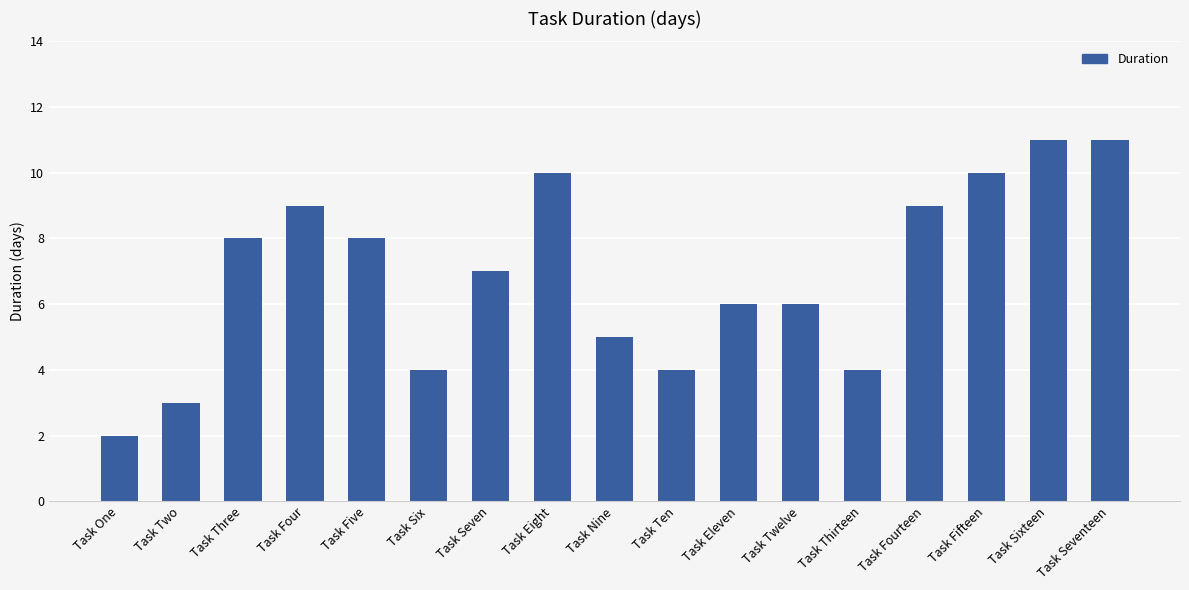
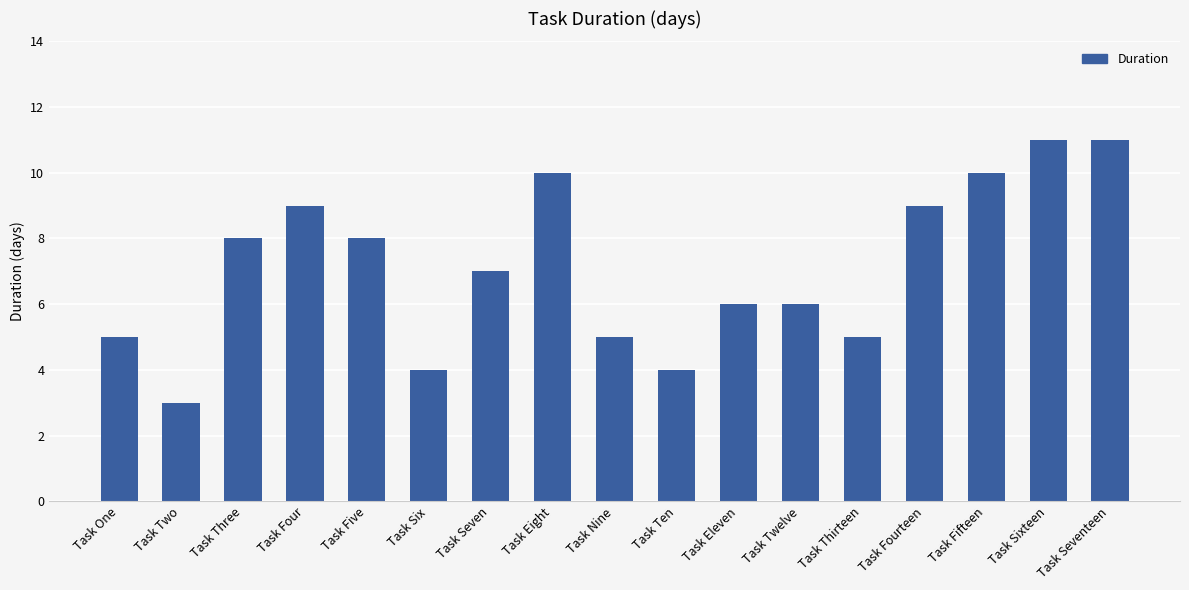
Task One: 2 -> 5
Task Thirteen: 4 -> 5
